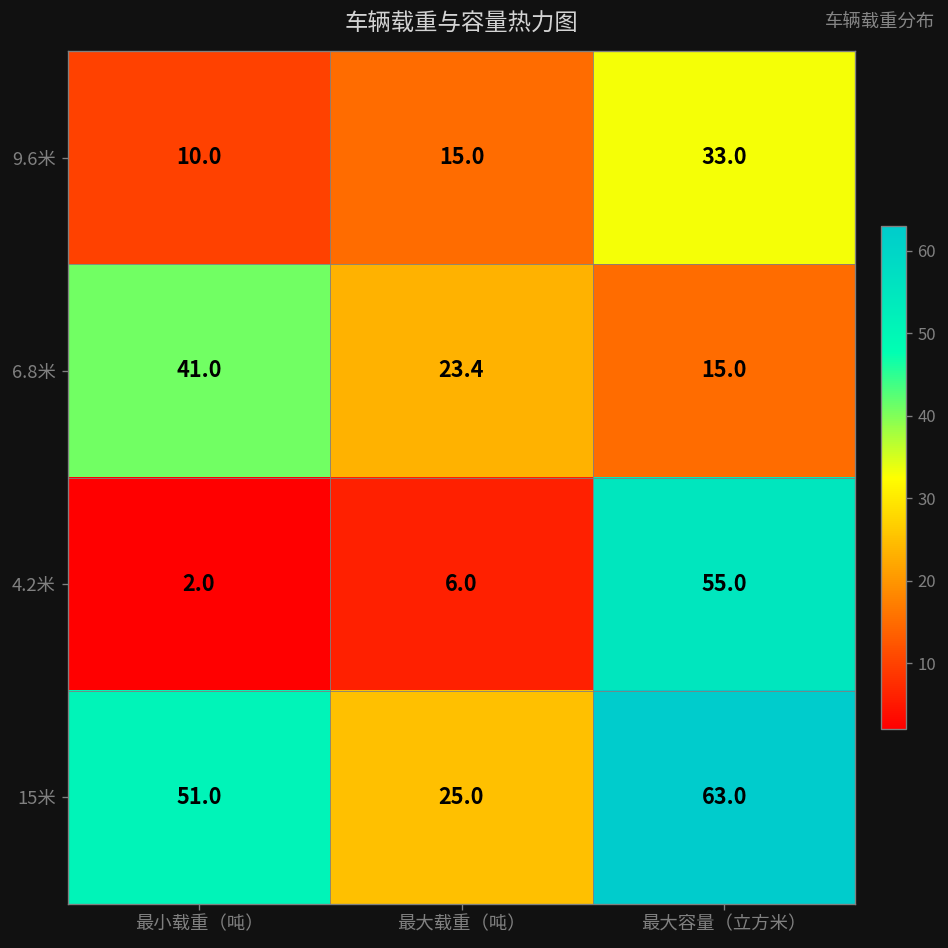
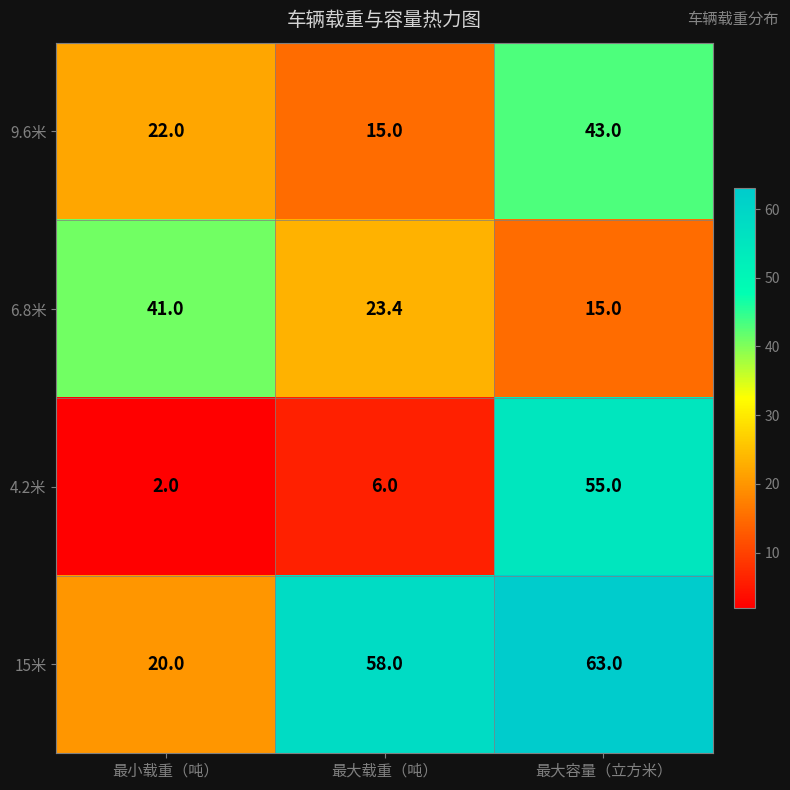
9.6米, 最小载重（吨）: 10.0 -> 22.0
9.6米, 最大容量（立方米）: 33.0 -> 43.0
15米, 最小载重（吨）: 51.0 -> 20.0
15米, 最大载重（吨）: 25.0 -> 58.0
